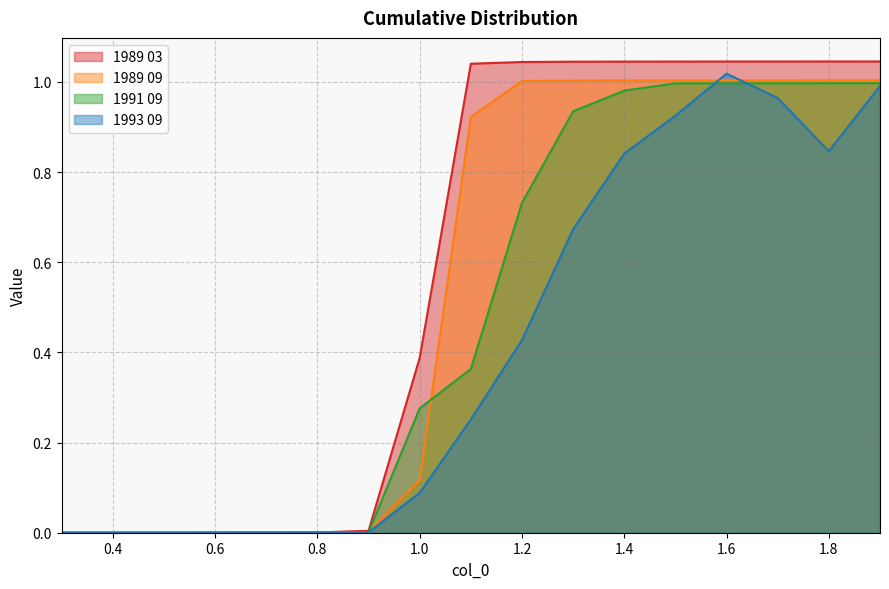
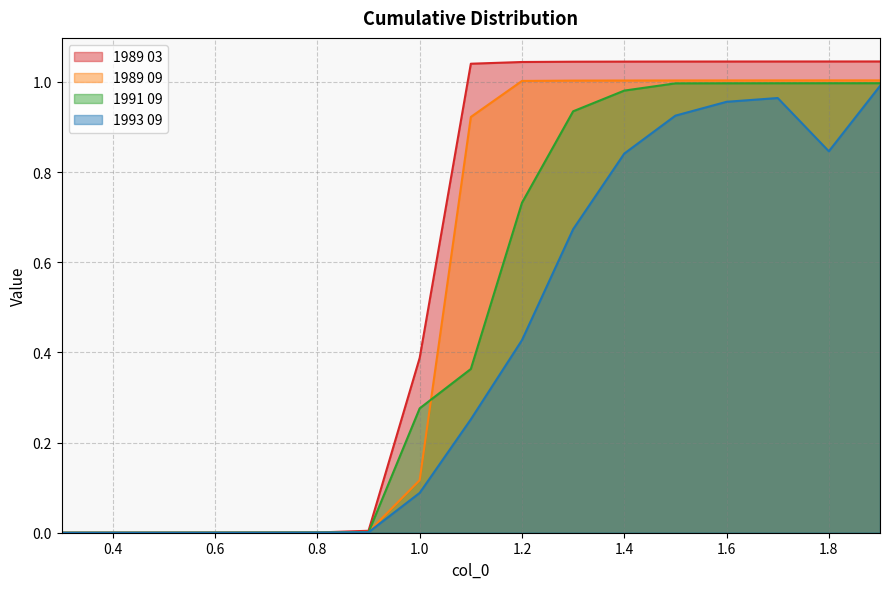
1993 09, 1.6: 1.02 -> 0.96
